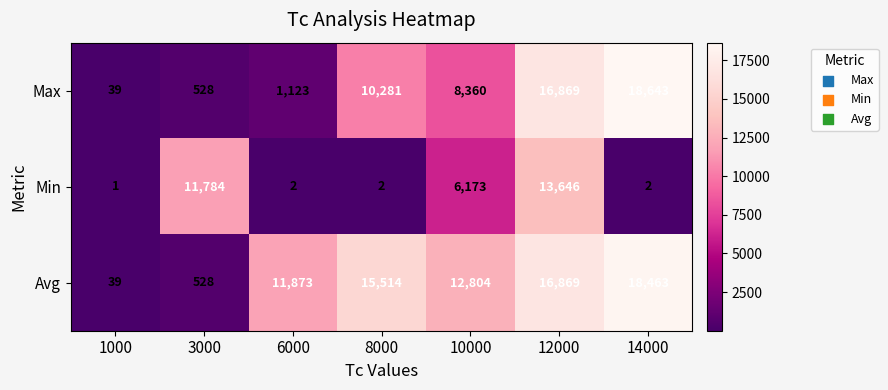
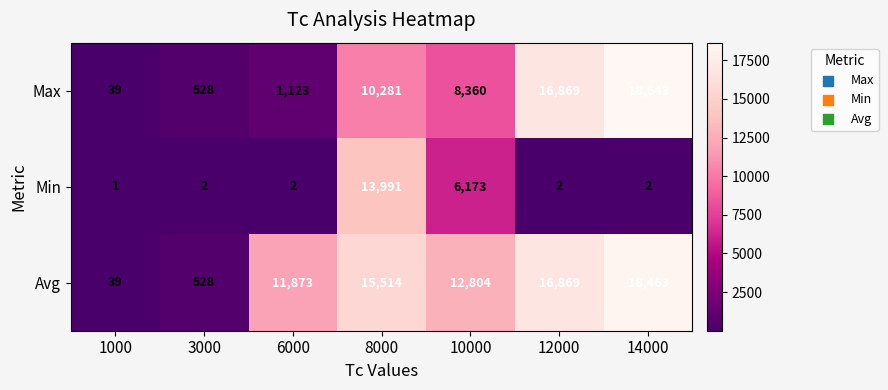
Min, 3000: 11,784 -> 2
Min, 8000: 2 -> 13,991
Min, 12000: 13,646 -> 2
